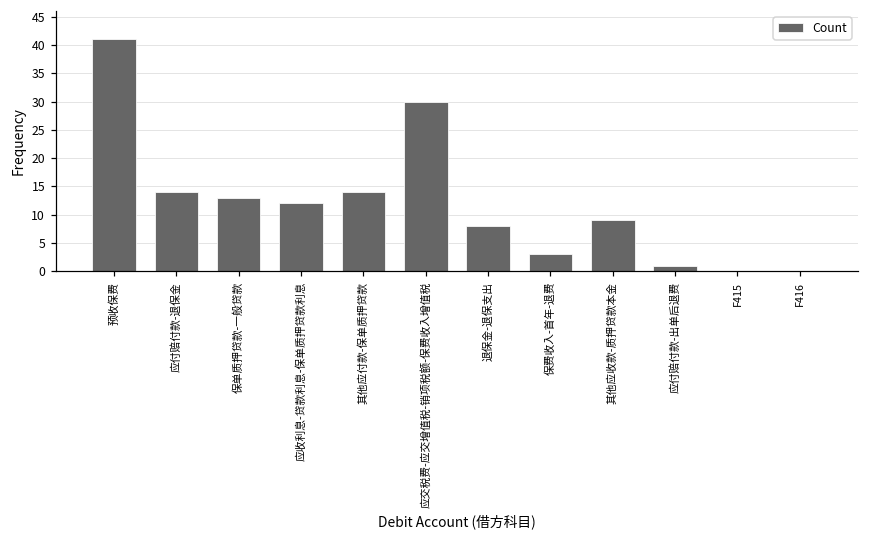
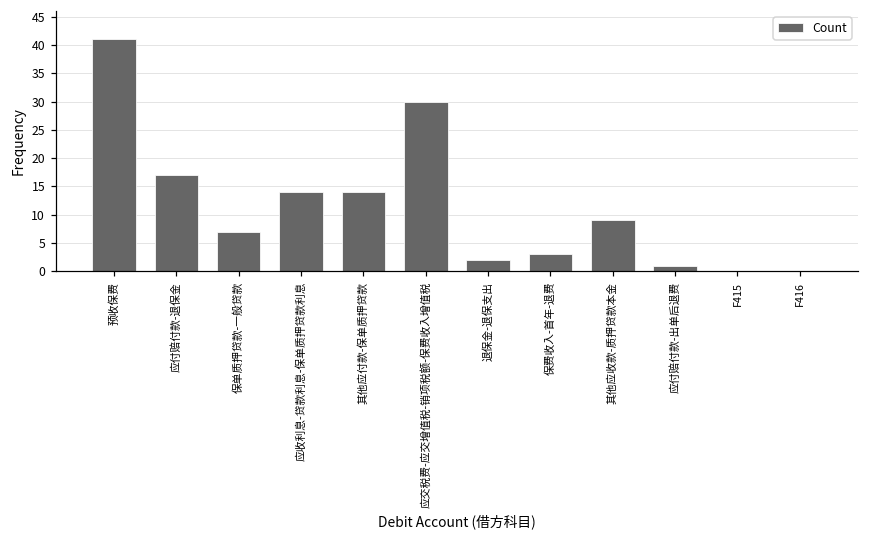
应付赔付款-退保金: 14 -> 17
保单质押贷款-一般贷款: 13 -> 7
应收利息-贷款利息-保单质押贷款利息: 12 -> 14
退保金-退保支出: 8 -> 2
